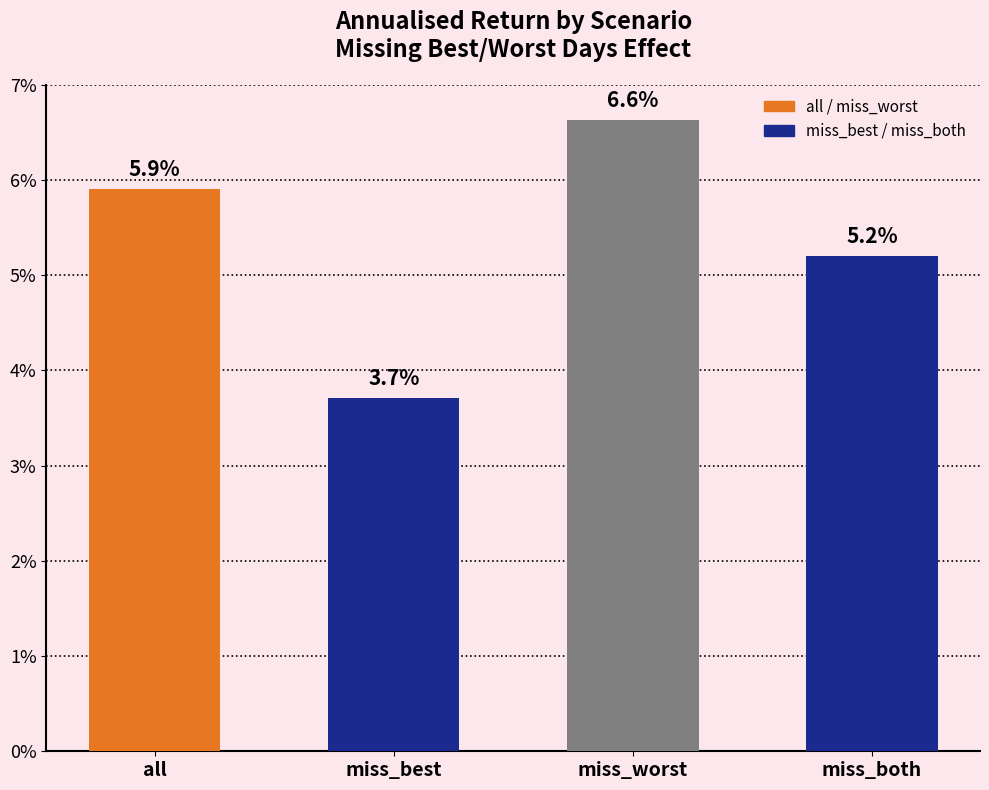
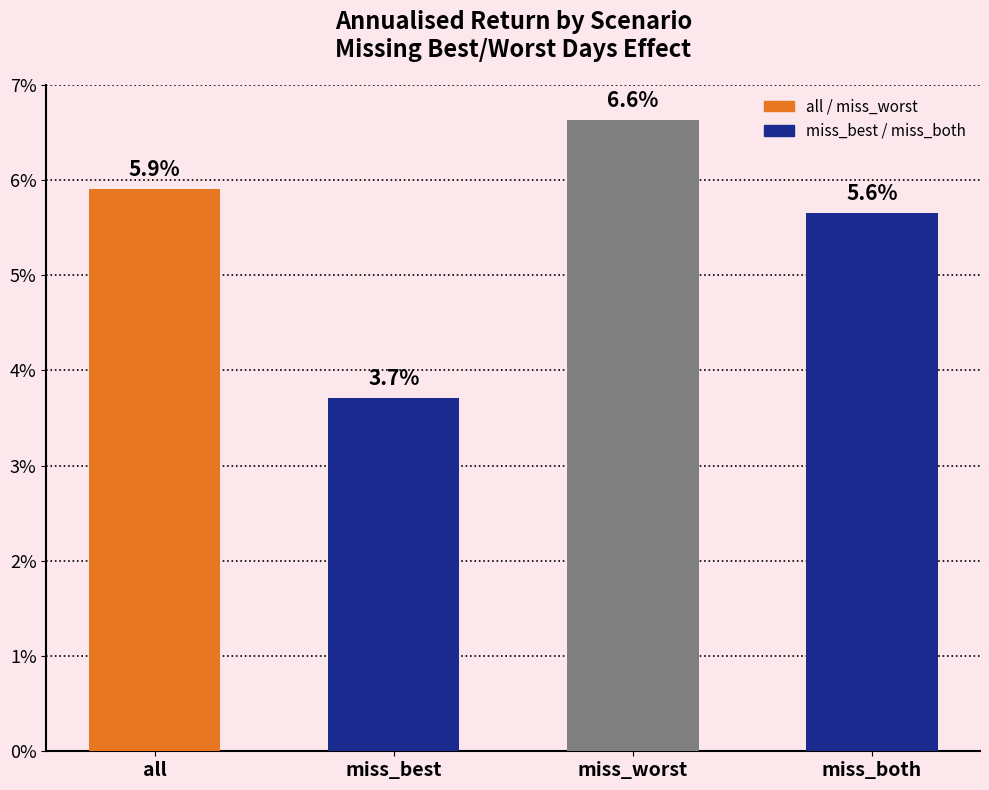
miss_both: 5.2% -> 5.6%
